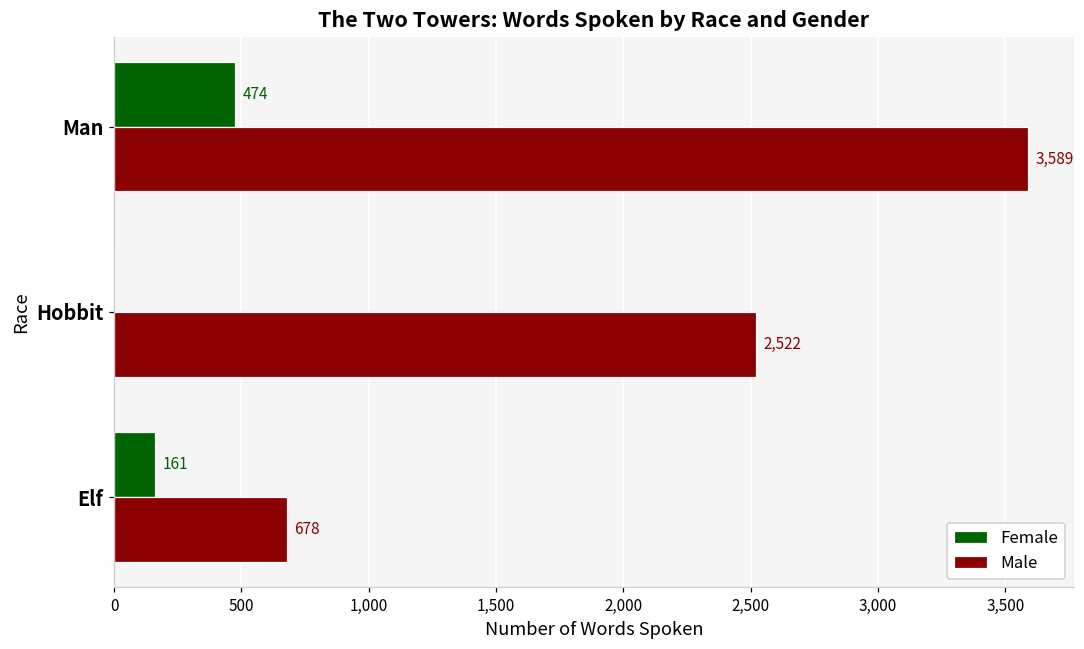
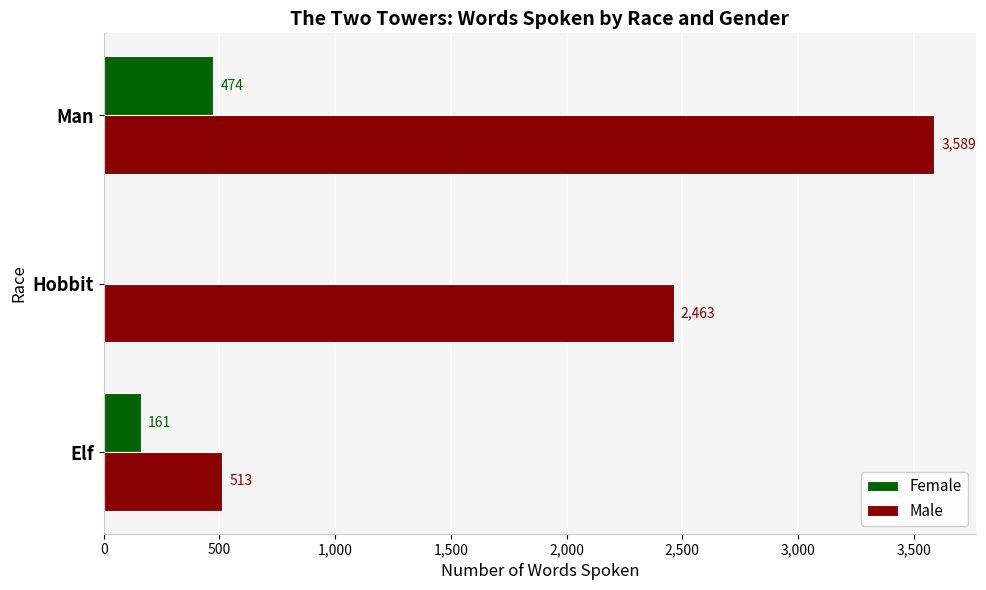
Male, Hobbit: 2,522 -> 2,463
Male, Elf: 678 -> 513
